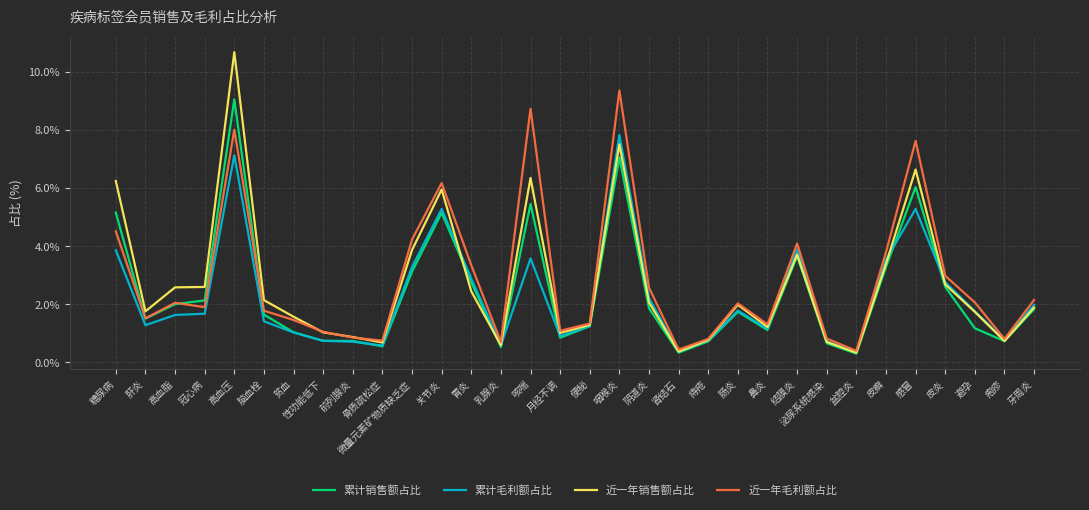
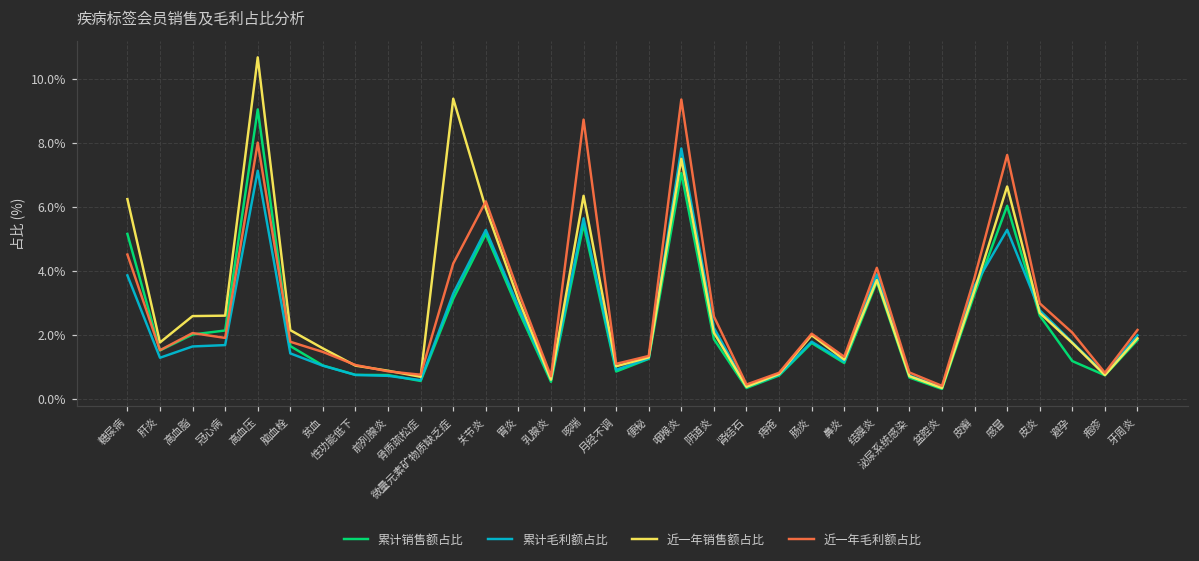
近一年销售额占比, 微量元素矿物质缺乏症: 3.9% -> 9.4%
近一年销售额占比, 胃炎: 2.4% -> 3.1%
累计毛利额占比, 咳喘: 3.6% -> 5.6%
